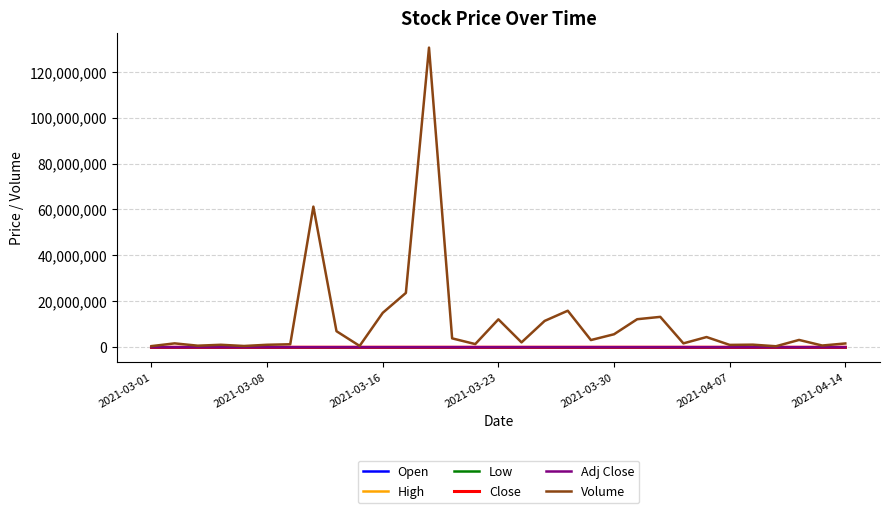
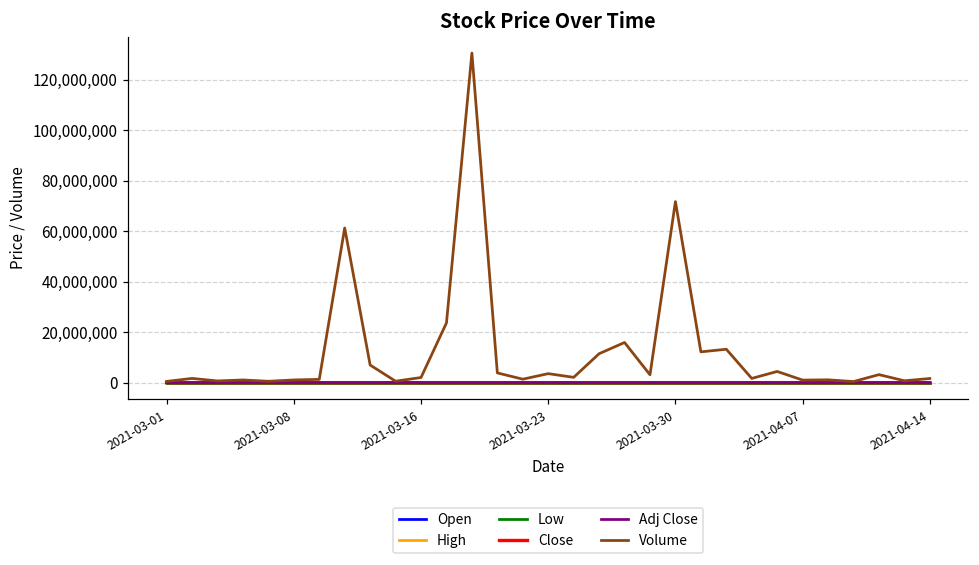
Volume, 2021-03-16: 15,000,000 -> 2,000,000
Volume, 2021-03-23: 12,000,000 -> 4,000,000
Volume, 2021-03-30: 6,000,000 -> 72,000,000
